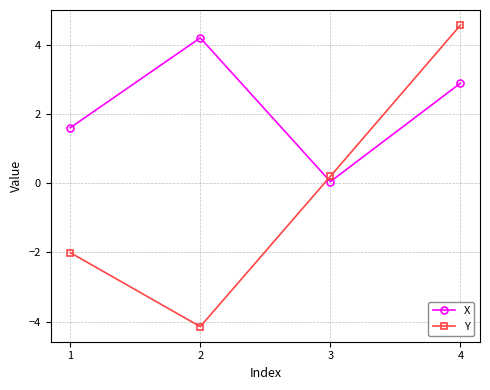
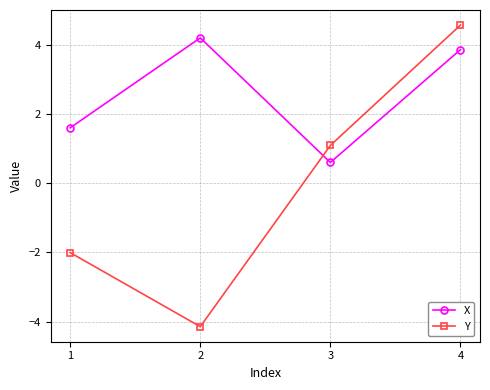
X, 3: 0.0 -> 0.6
Y, 3: 0.2 -> 1.1
X, 4: 2.9 -> 3.9
